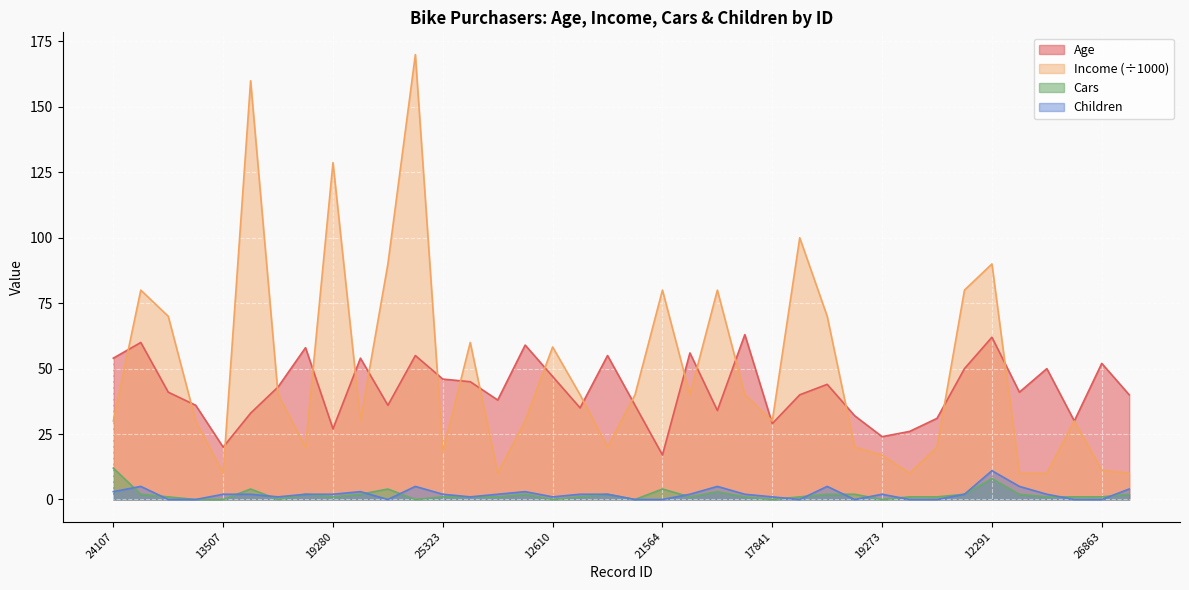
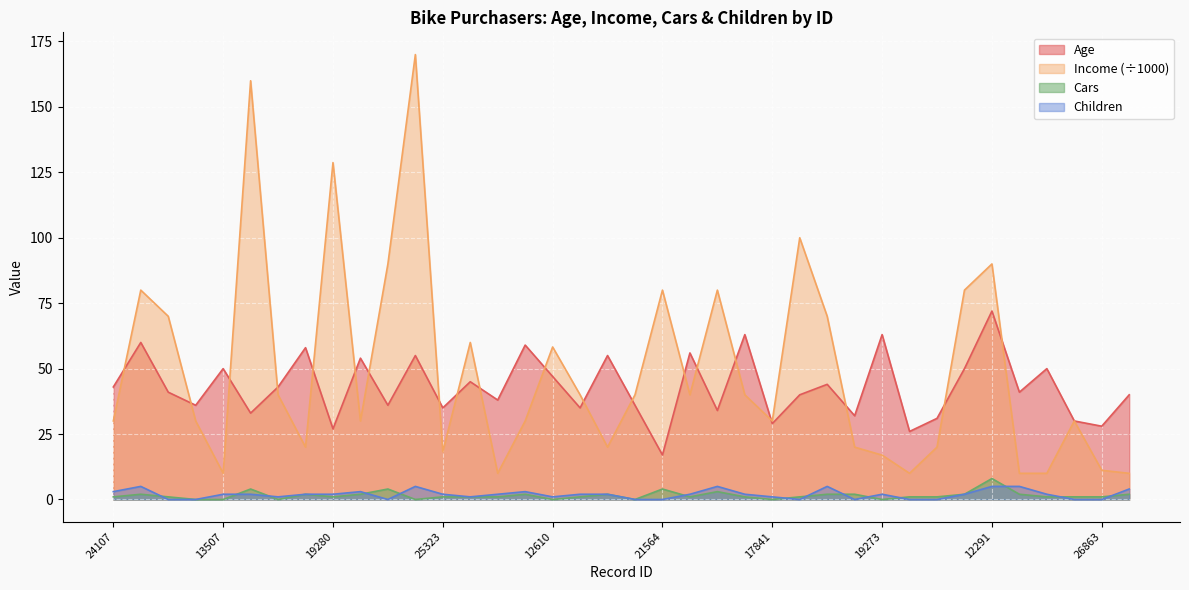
Age, 24107: 54 -> 43
Cars, 24107: 12 -> 1
Age, 13507: 20 -> 50
Age, 25323: 46 -> 35
Age, 19273: 24 -> 63
Age, 12291: 62 -> 72
Children, 12291: 11 -> 5
Age, 26863: 52 -> 28
